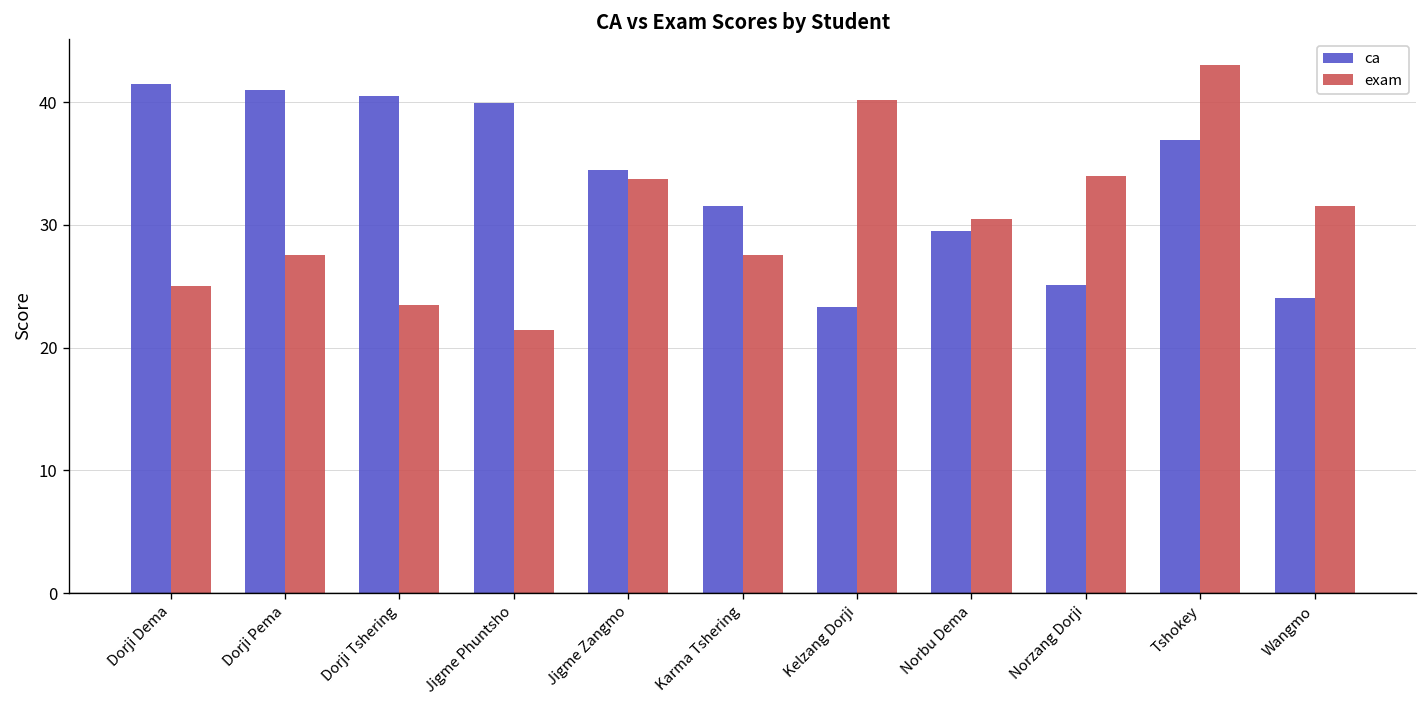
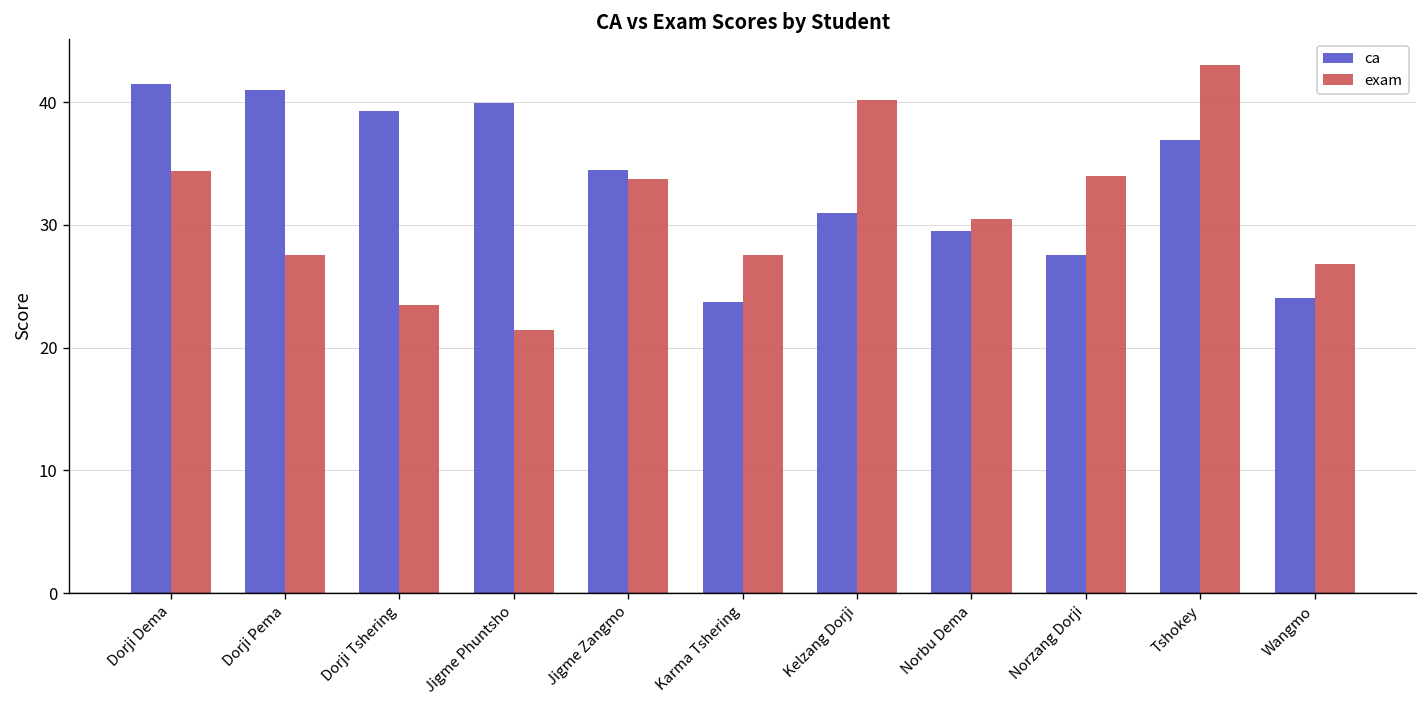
exam, Dorji Dema: 25.0 -> 34.4
ca, Dorji Tshering: 40.5 -> 39.3
ca, Karma Tshering: 31.5 -> 23.7
ca, Kelzang Dorji: 23.3 -> 31.0
ca, Norzang Dorji: 25.1 -> 27.5
exam, Wangmo: 31.5 -> 26.8
